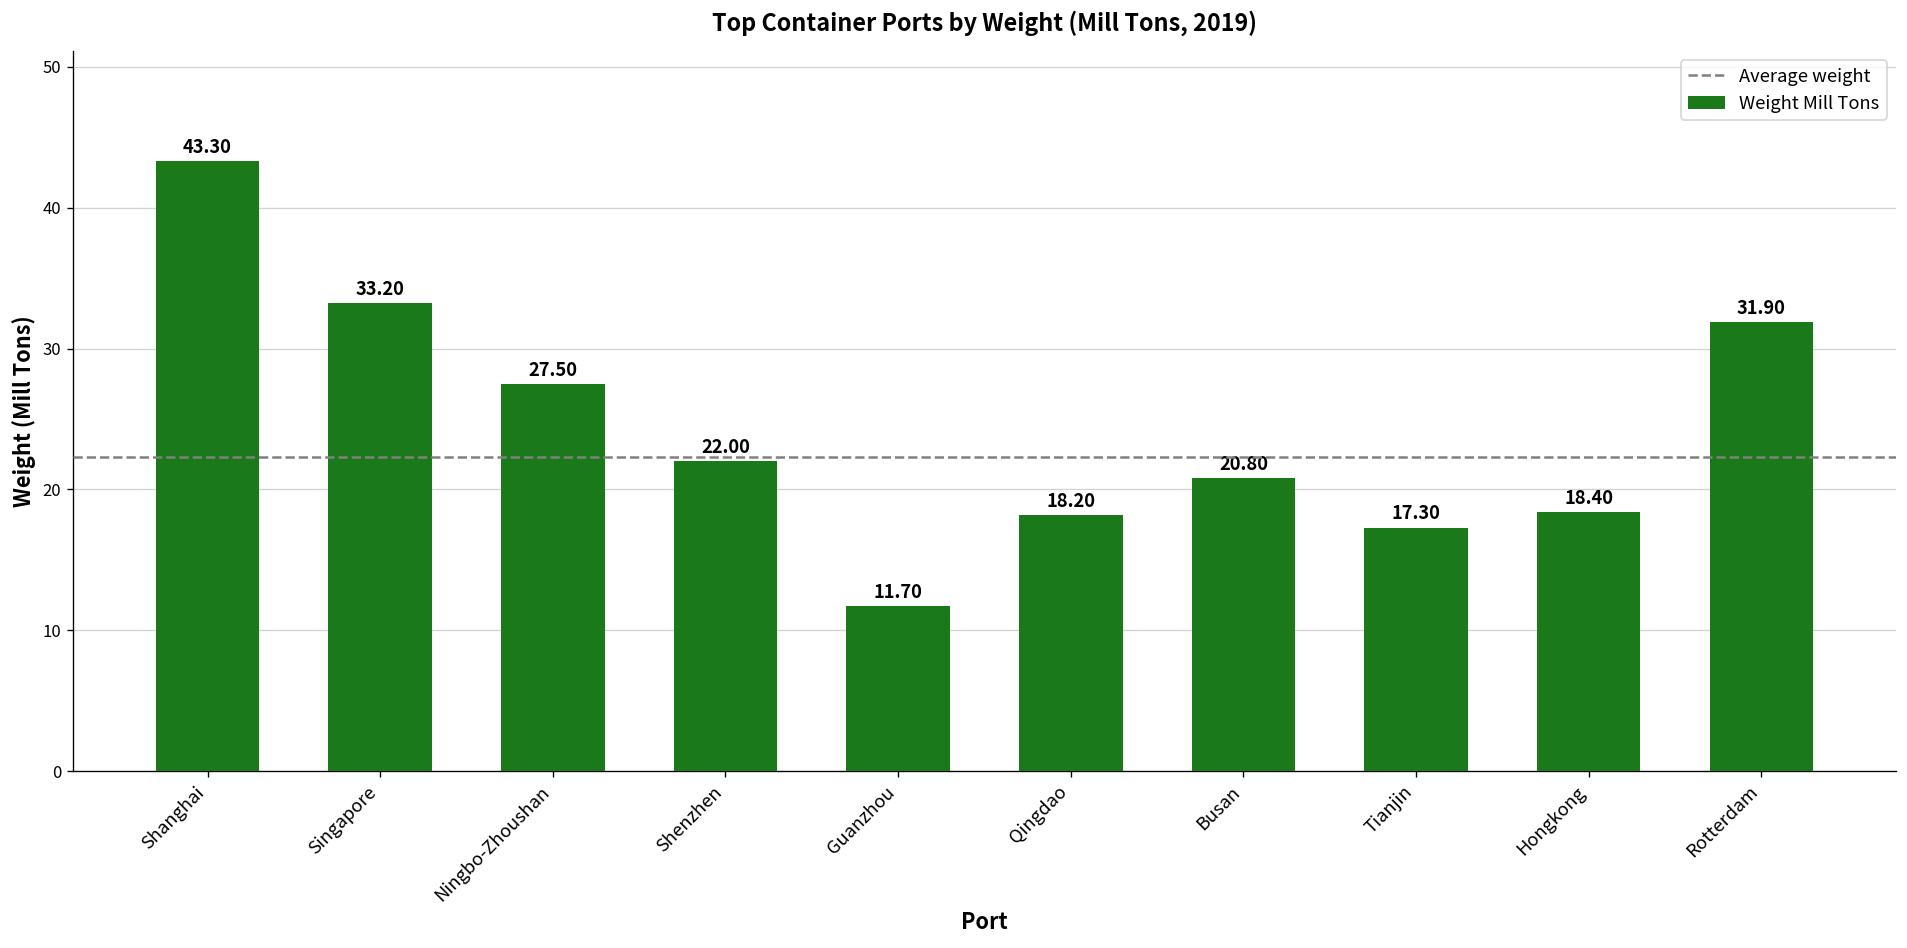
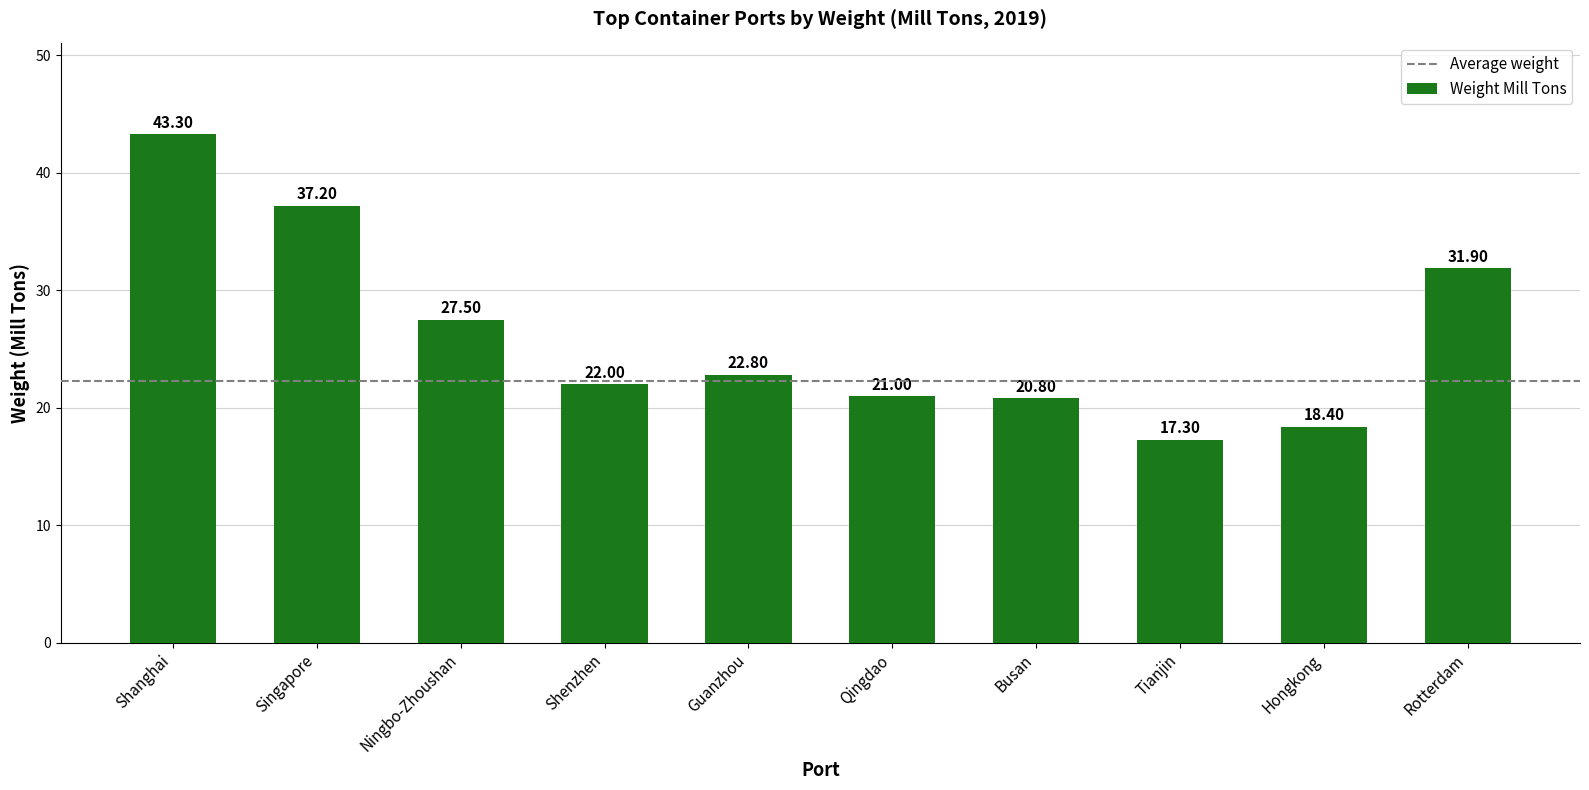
Singapore: 33.20 -> 37.20
Guanzhou: 11.70 -> 22.80
Qingdao: 18.20 -> 21.00
